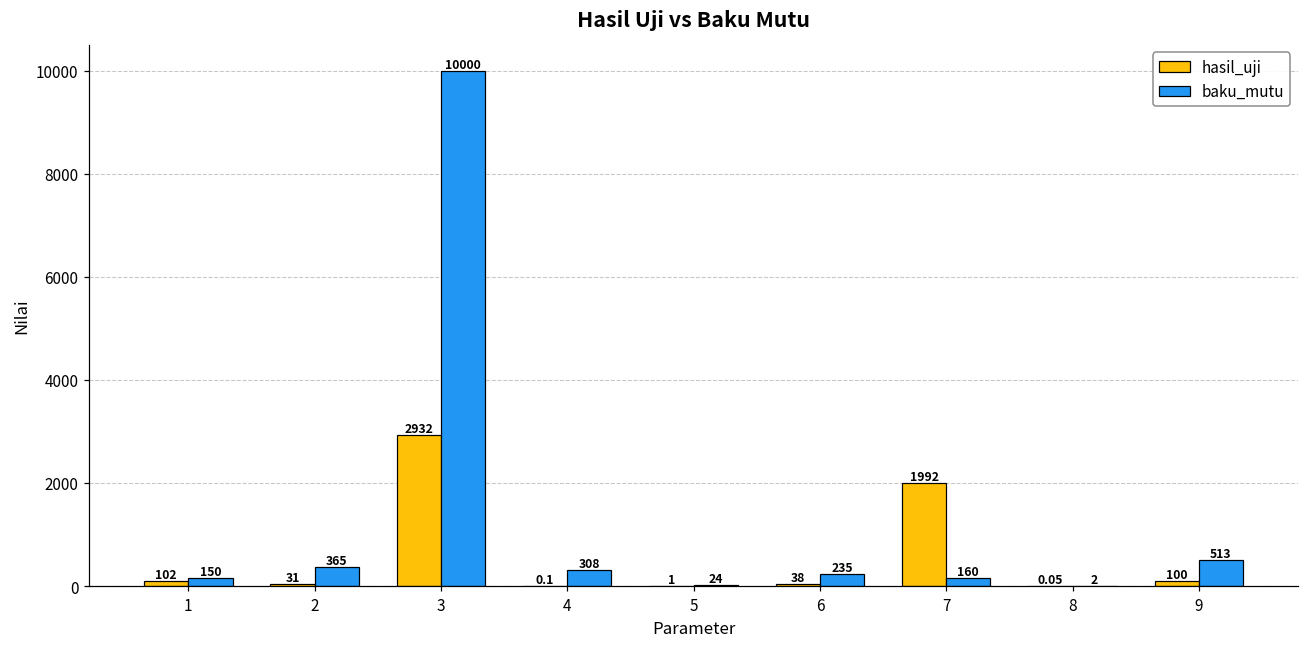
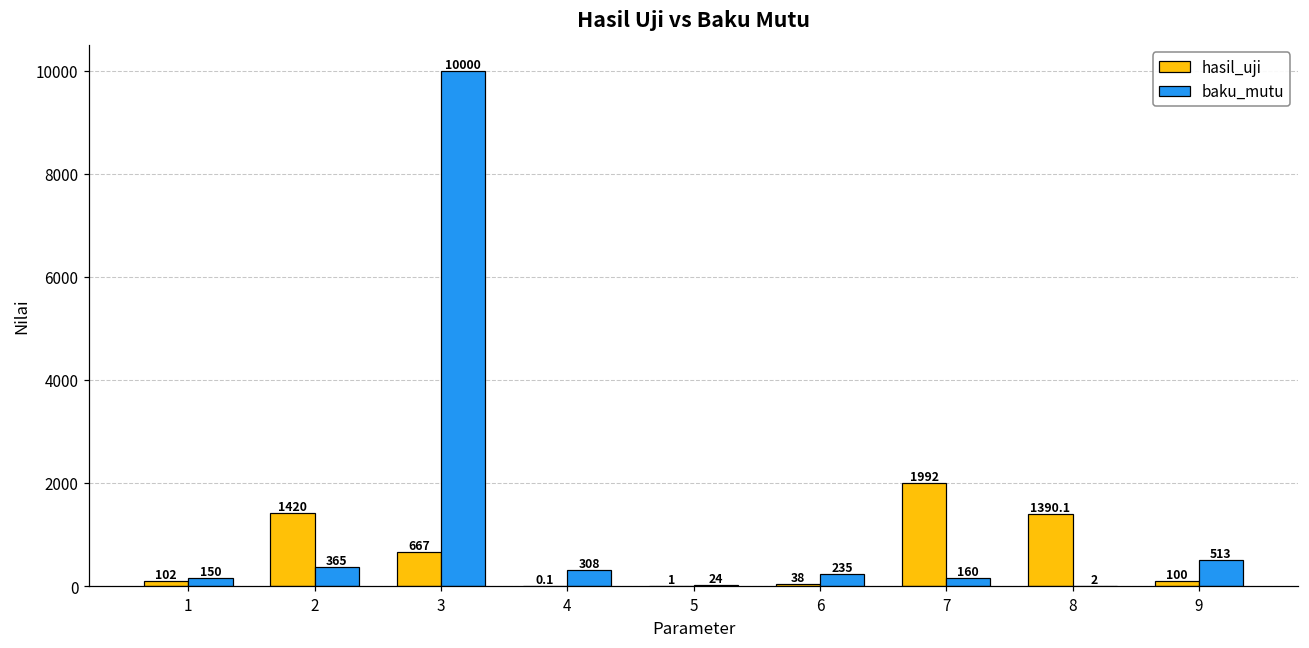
hasil_uji, 2: 31 -> 1420
hasil_uji, 3: 2932 -> 667
hasil_uji, 8: 0.05 -> 1390.1
